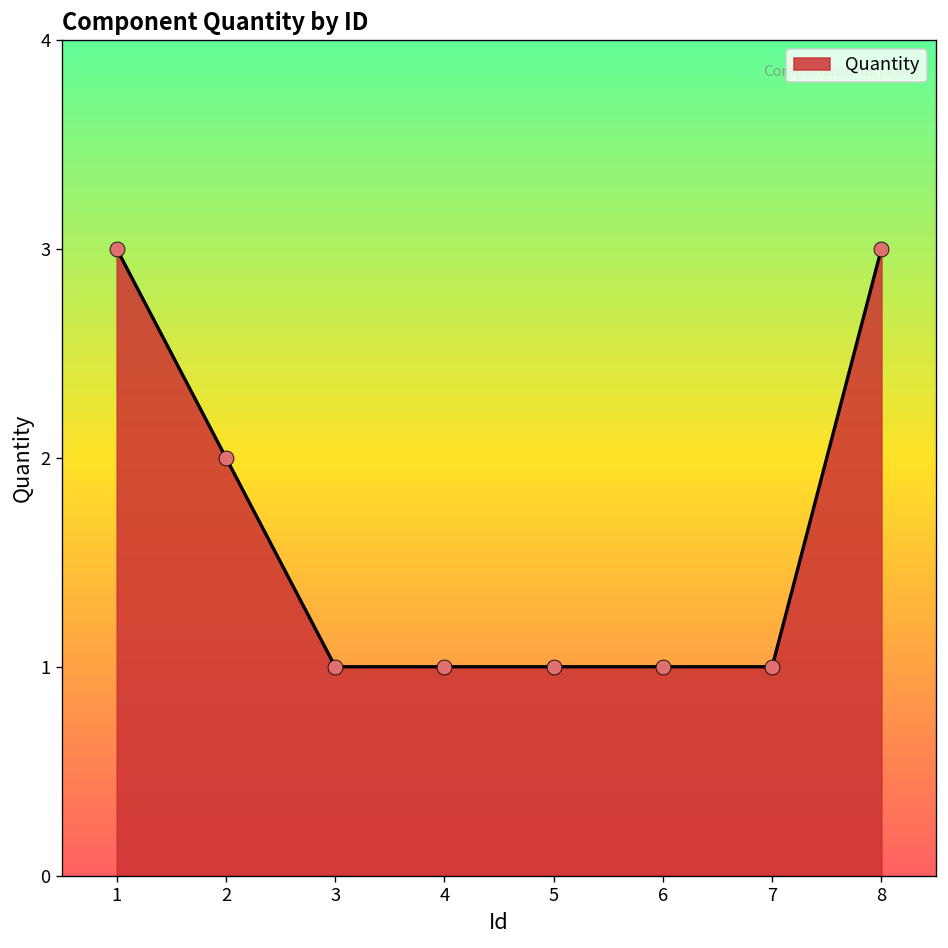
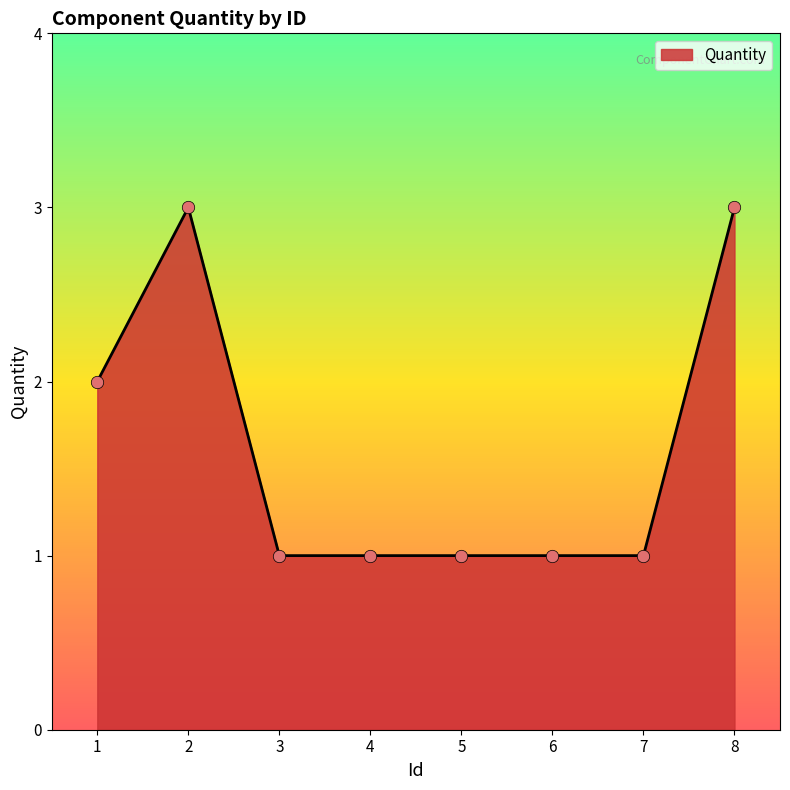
1: 3 -> 2
2: 2 -> 3
